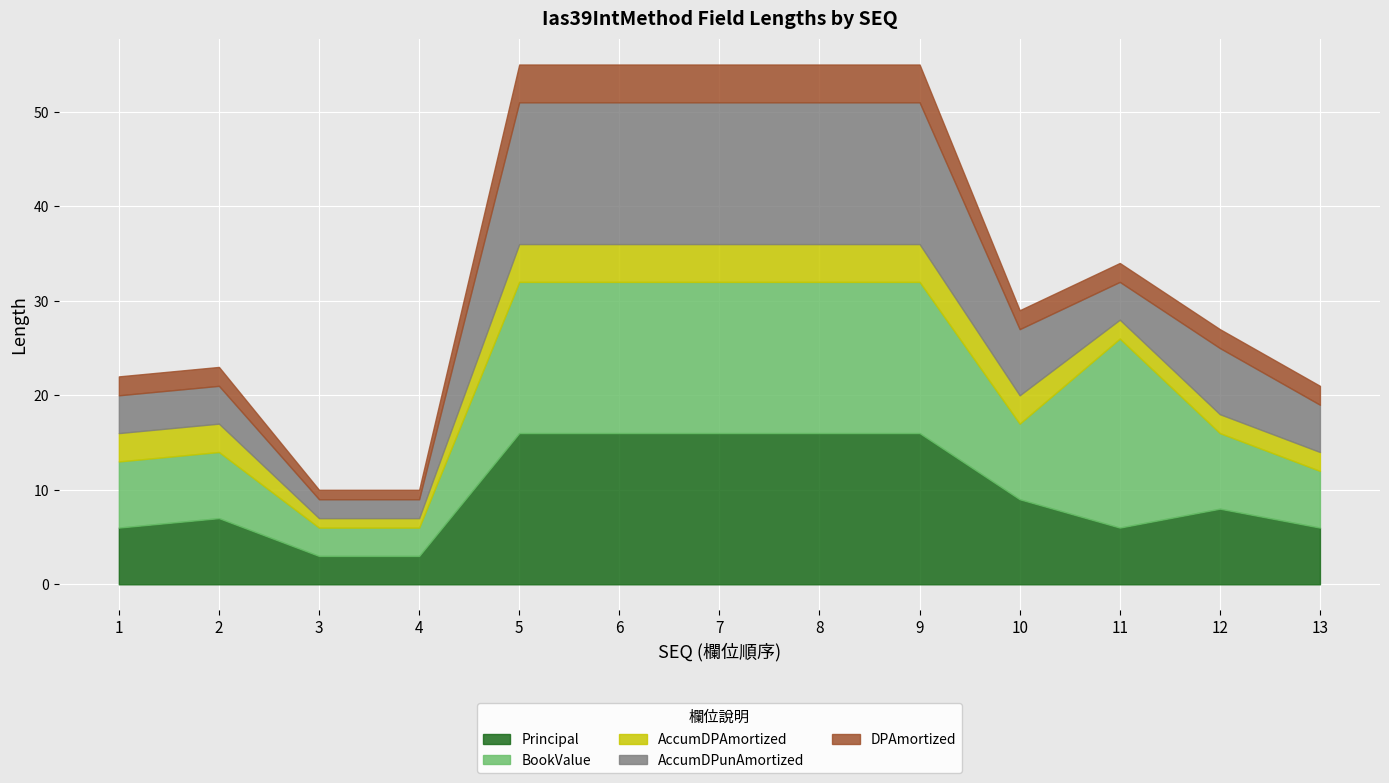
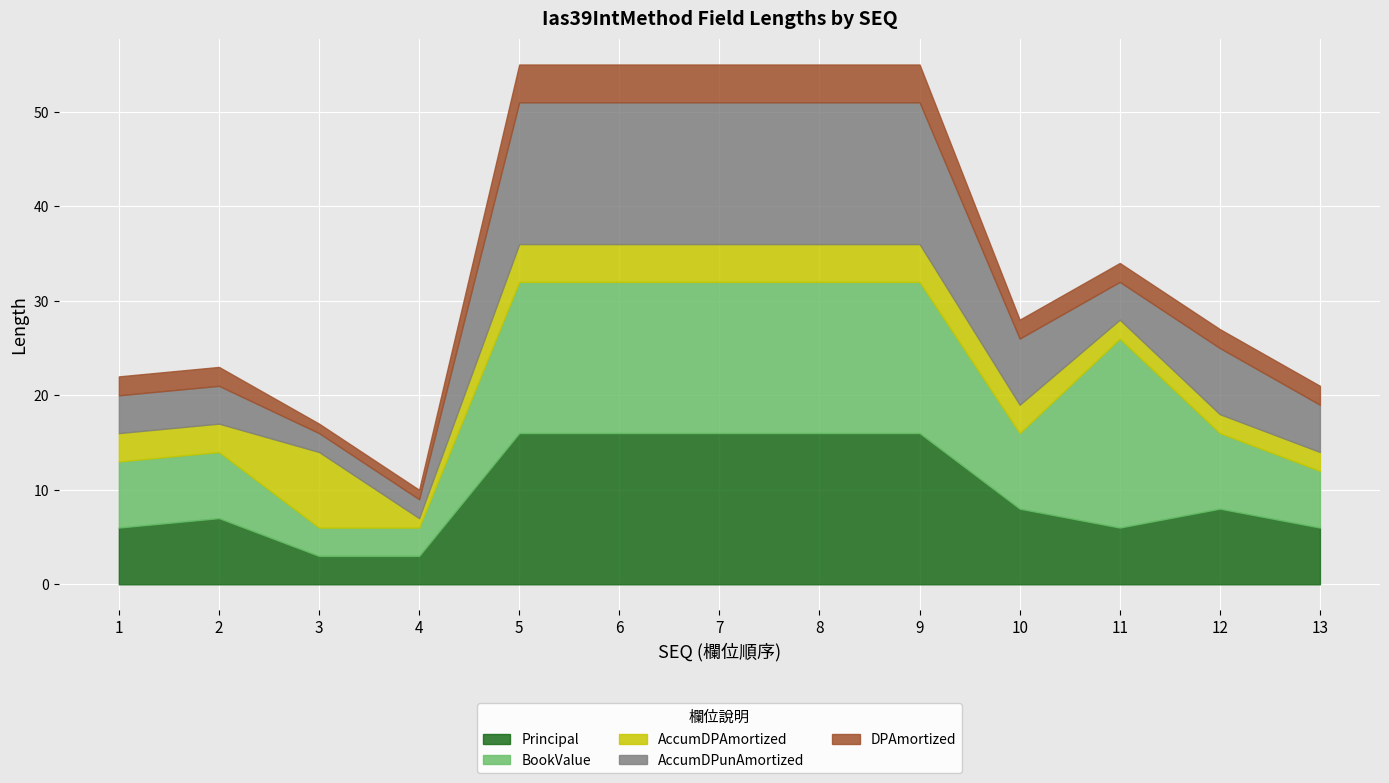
AccumDPAmortized, 3: 1 -> 8
Principal, 10: 9 -> 8
